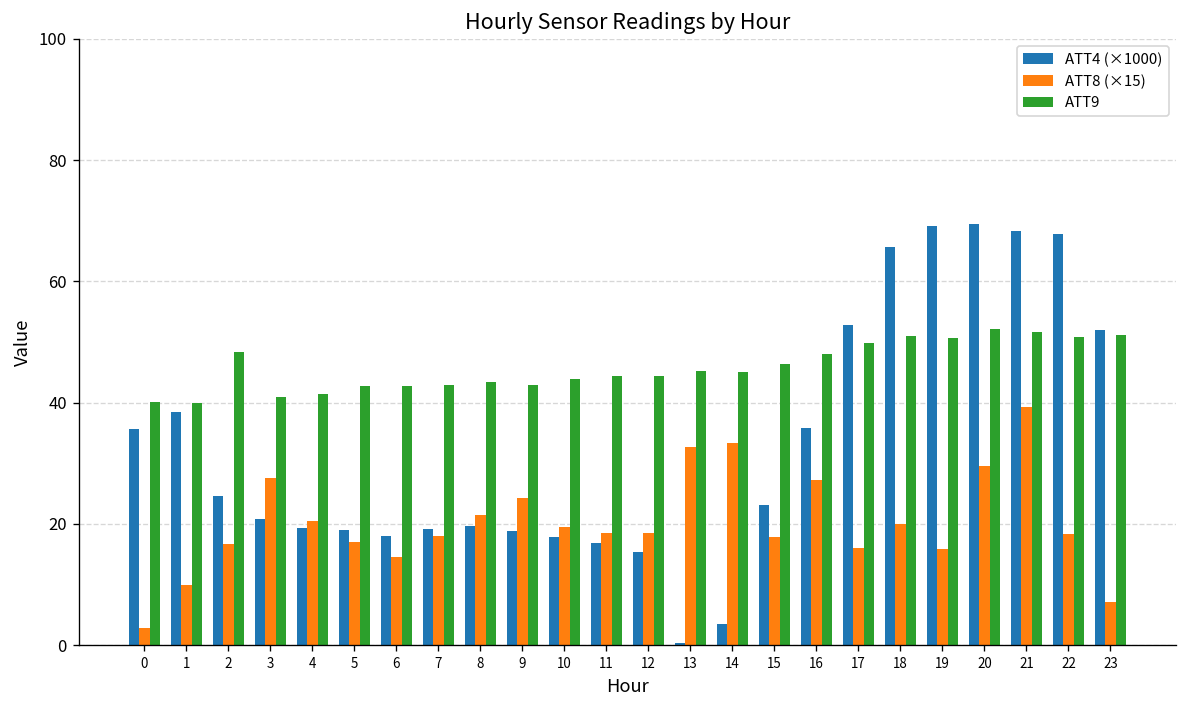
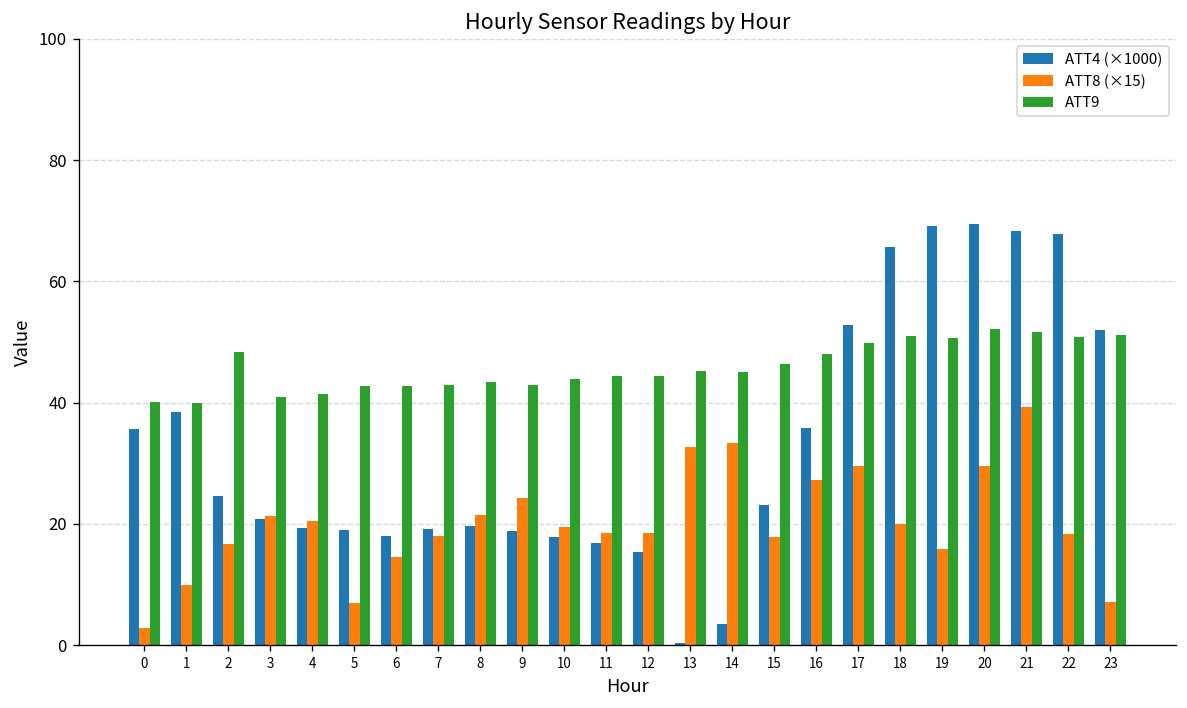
ATT8 (×15), 3: 28 -> 21
ATT8 (×15), 5: 17 -> 7
ATT8 (×15), 17: 16 -> 29
